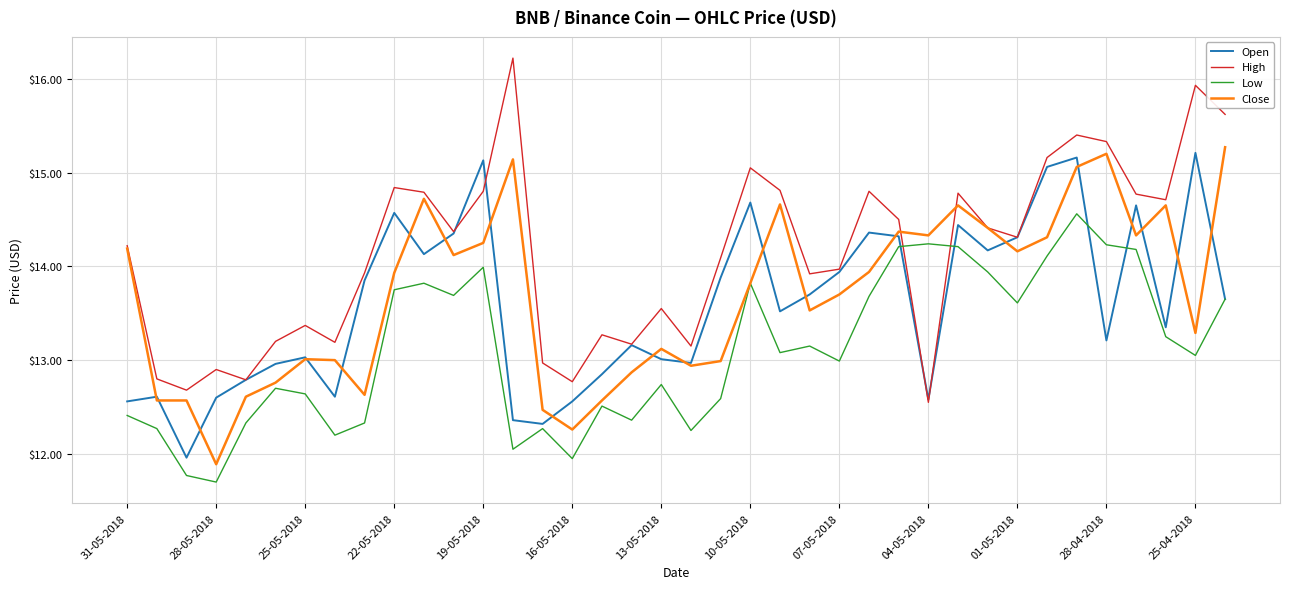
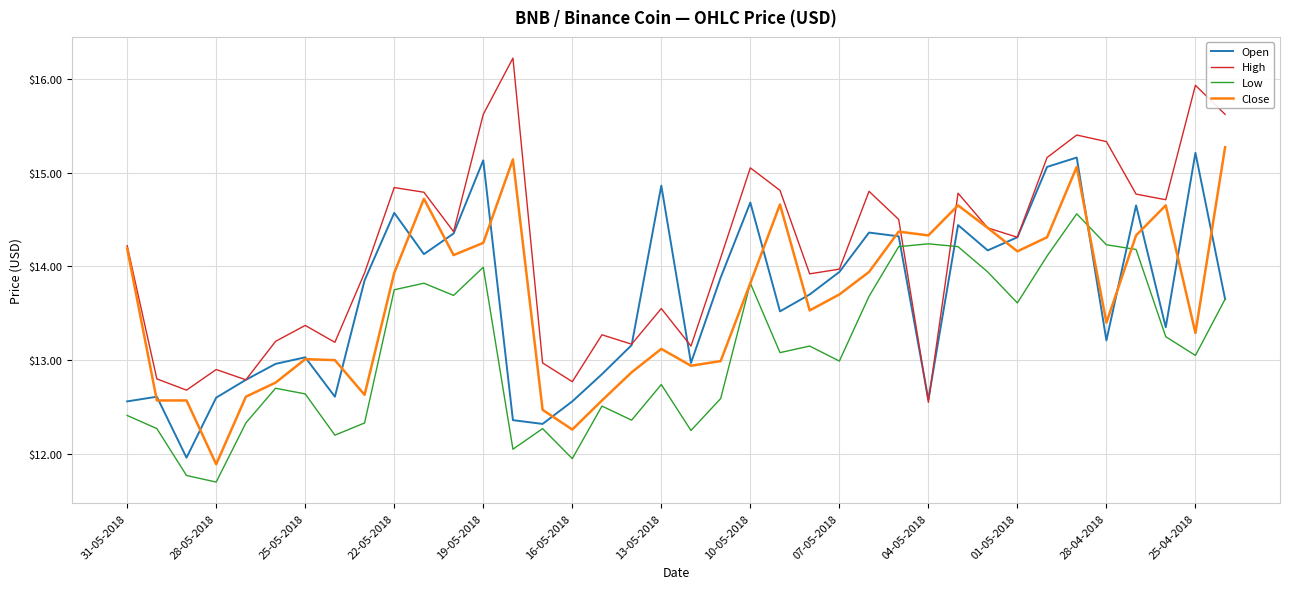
High, 19-05-2018: $14.8 -> $15.6
Open, 13-05-2018: $13.0 -> $14.9
Close, 28-04-2018: $15.2 -> $13.4
